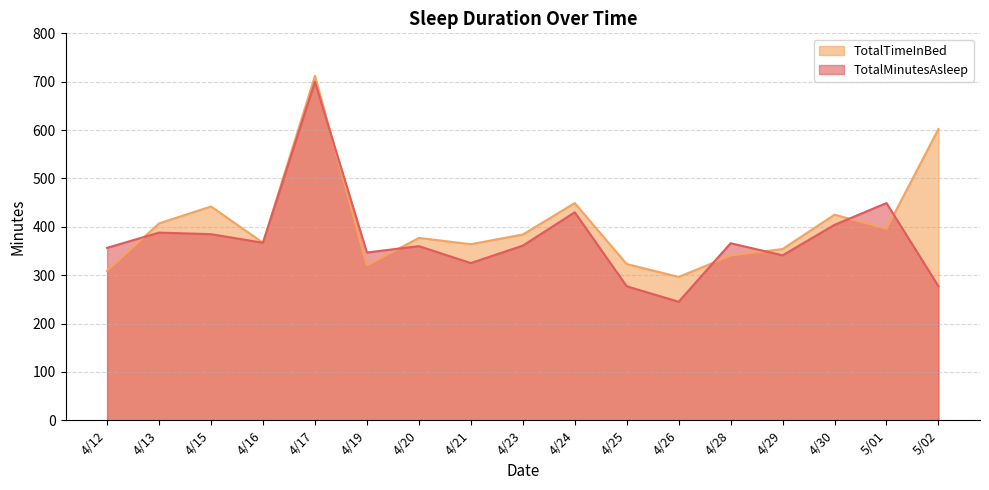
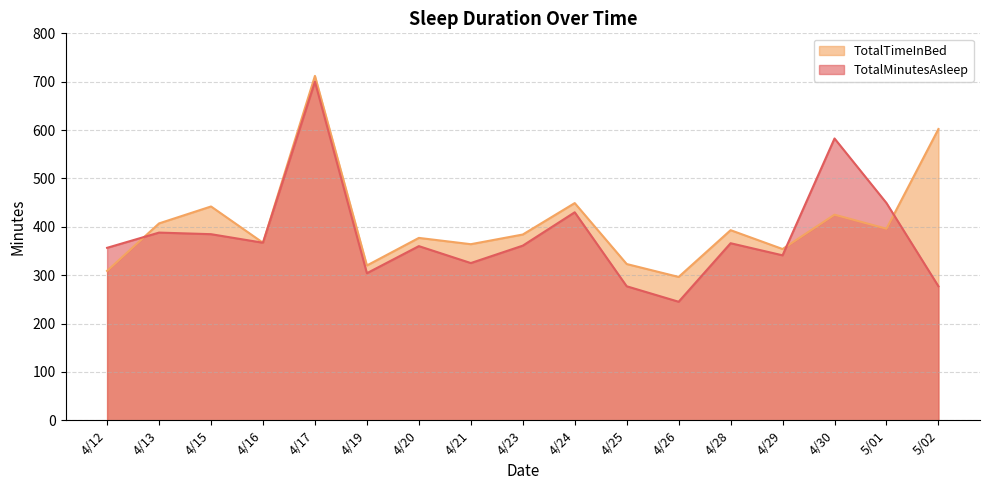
TotalMinutesAsleep, 4/19: 350 -> 300
TotalTimeInBed, 4/28: 340 -> 390
TotalMinutesAsleep, 4/30: 400 -> 580
